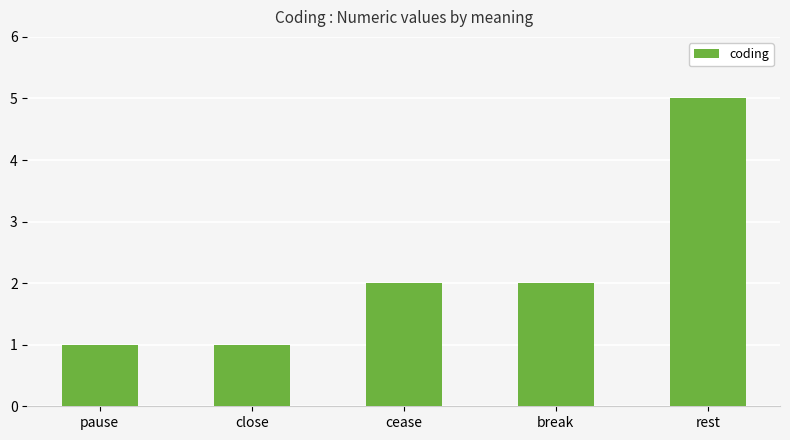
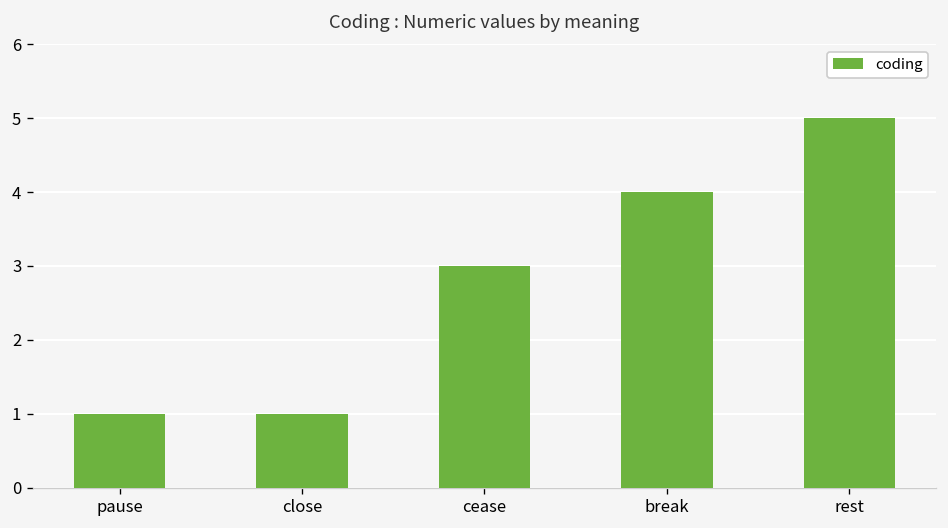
cease: 2 -> 3
break: 2 -> 4
